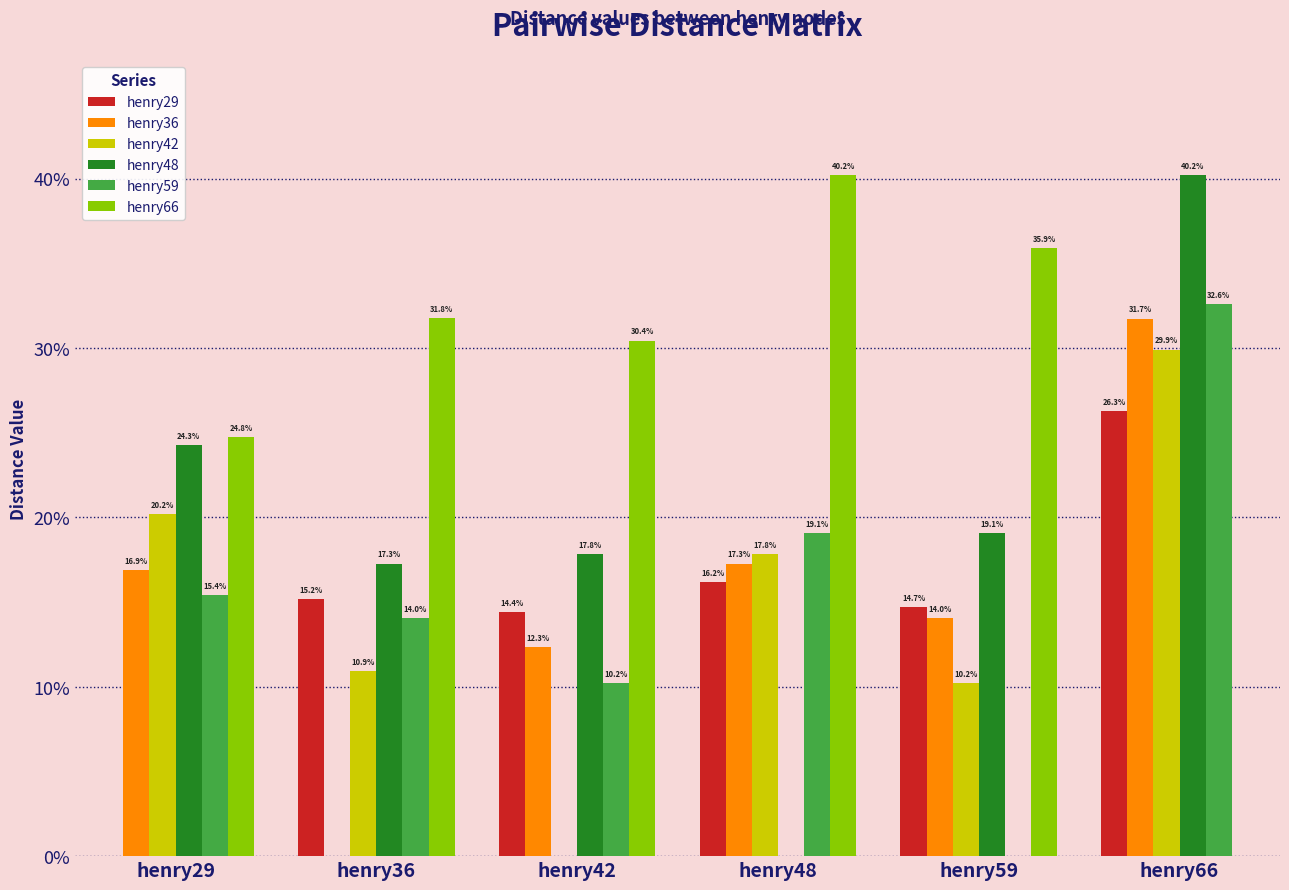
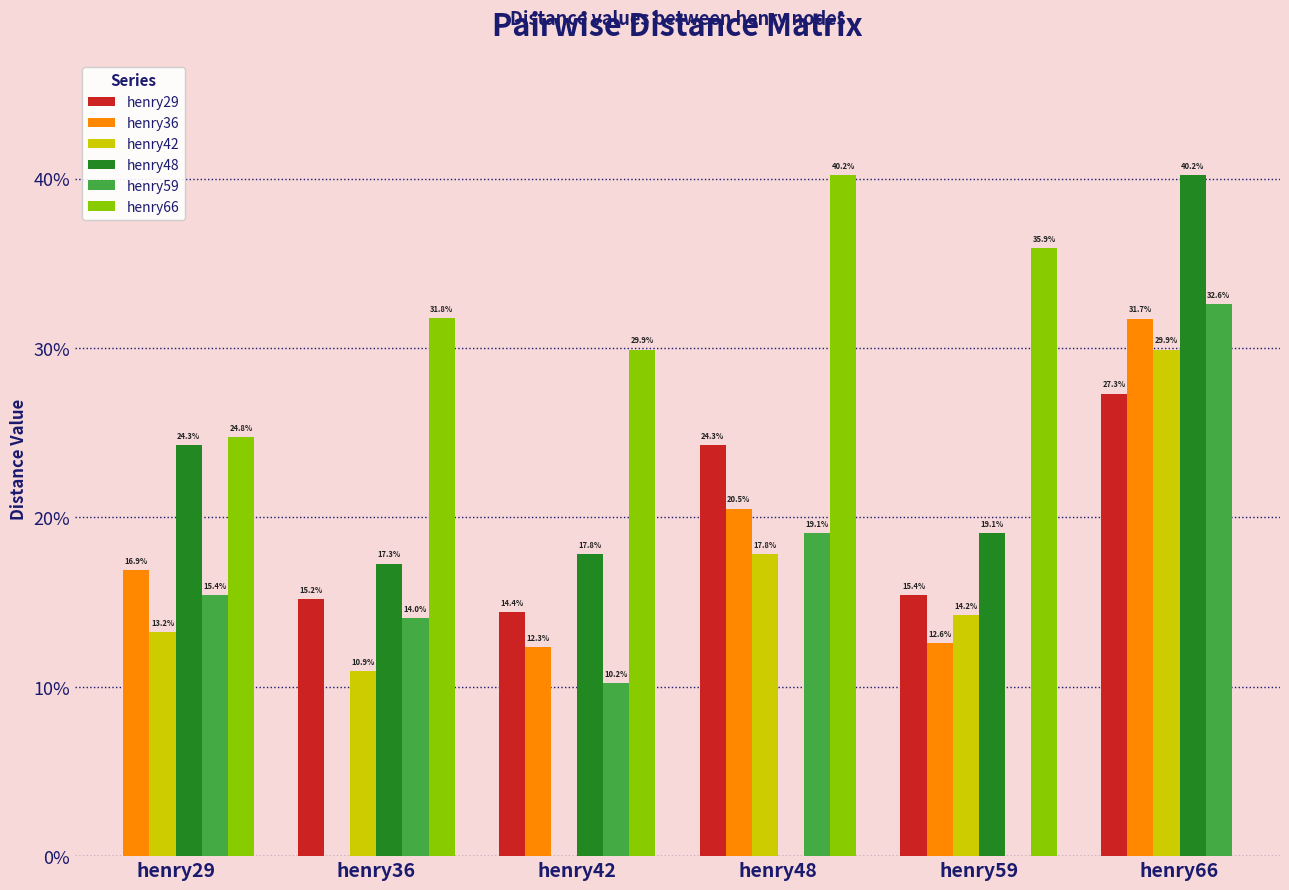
henry42, henry29: 20.2% -> 13.2%
henry66, henry42: 30.4% -> 29.9%
henry29, henry48: 16.2% -> 24.3%
henry36, henry48: 17.3% -> 20.5%
henry29, henry59: 14.7% -> 15.4%
henry36, henry59: 14.0% -> 12.6%
henry42, henry59: 10.2% -> 14.2%
henry29, henry66: 26.3% -> 27.3%
